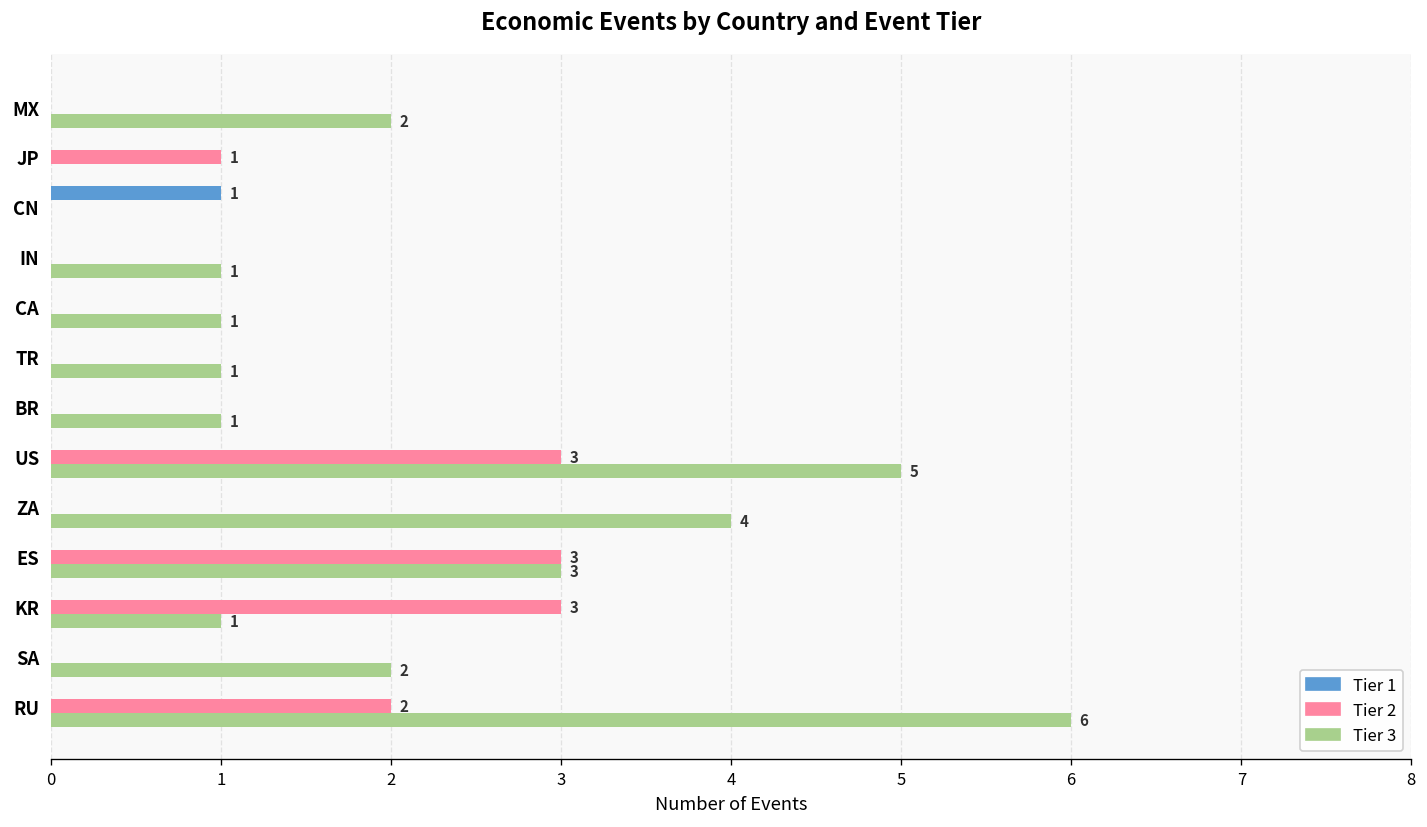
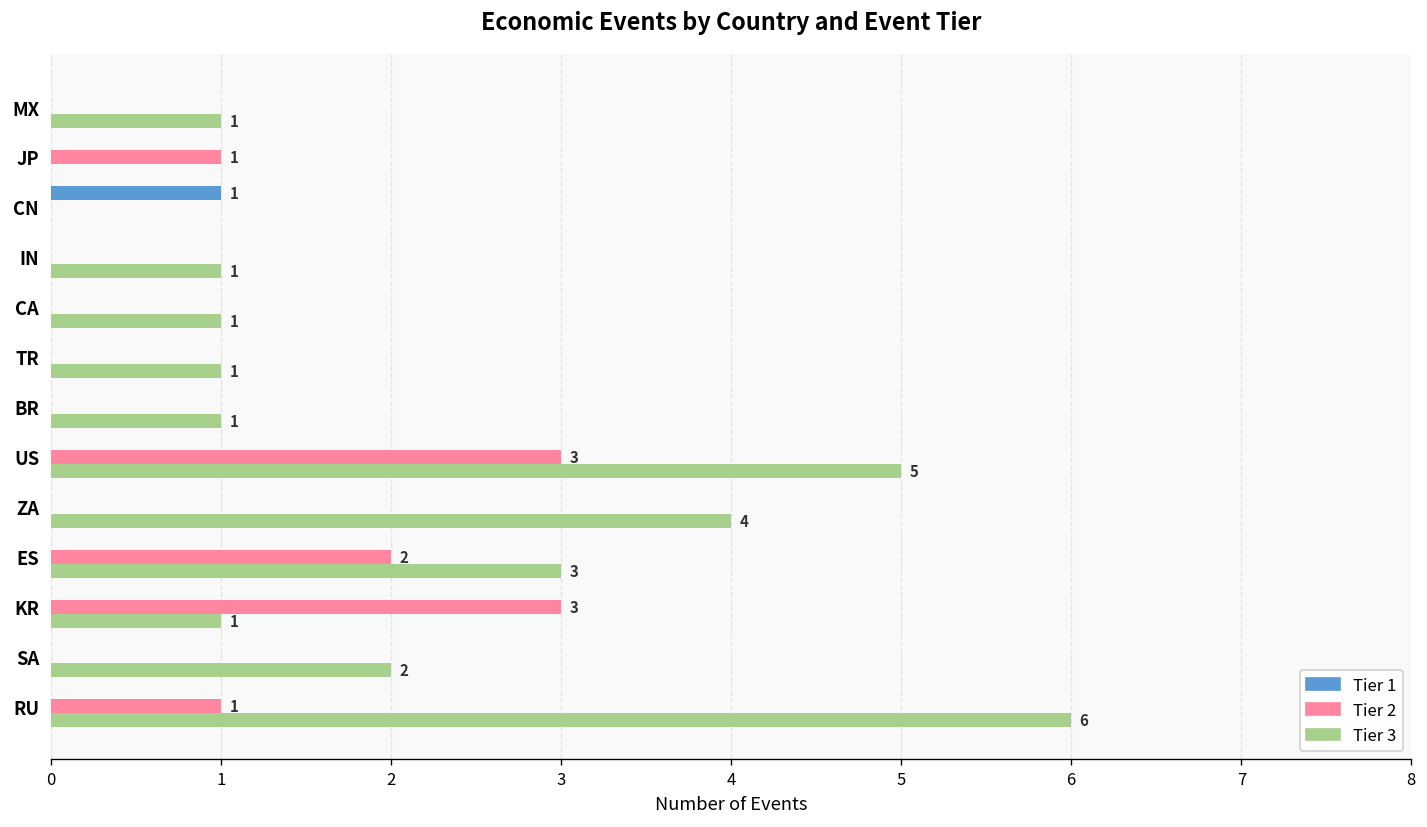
Tier 3, MX: 2 -> 1
Tier 2, ES: 3 -> 2
Tier 2, RU: 2 -> 1
